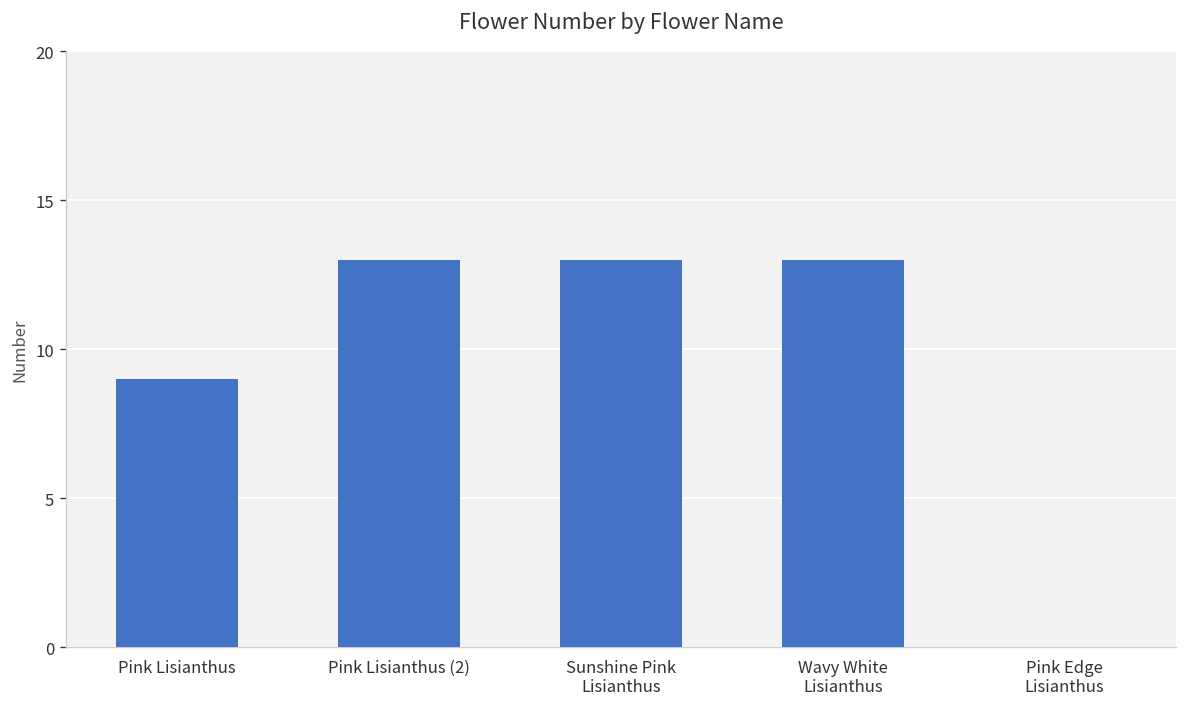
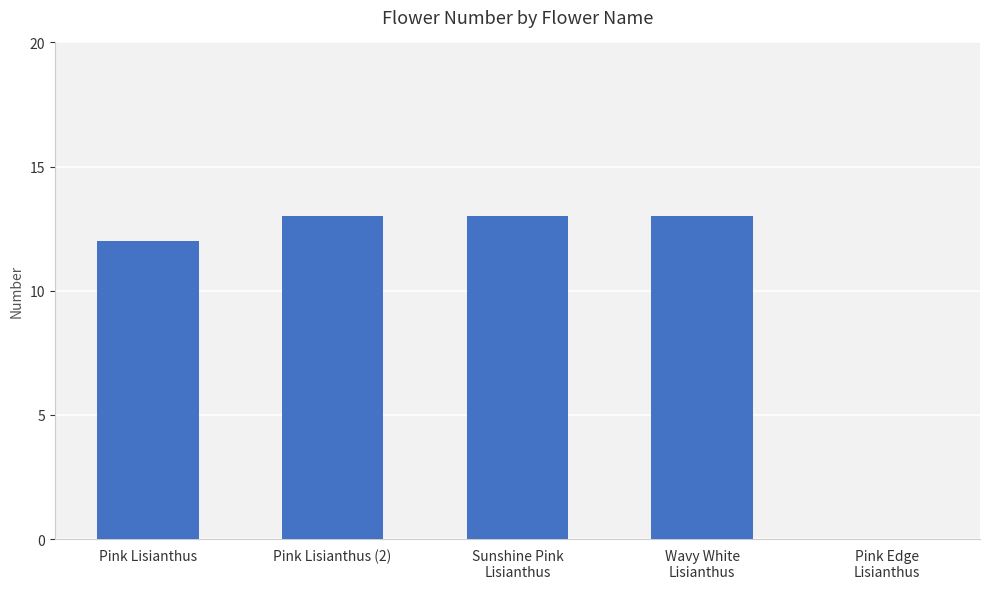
Pink Lisianthus: 9 -> 12
